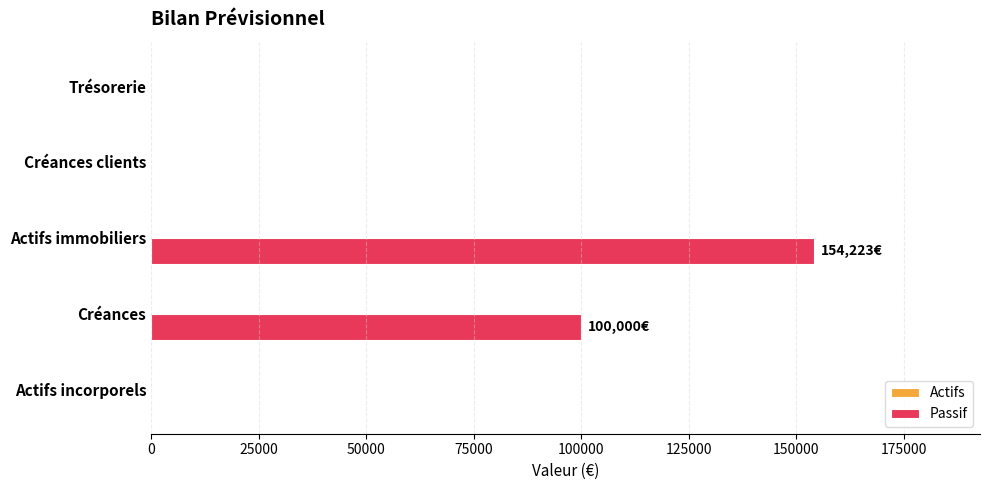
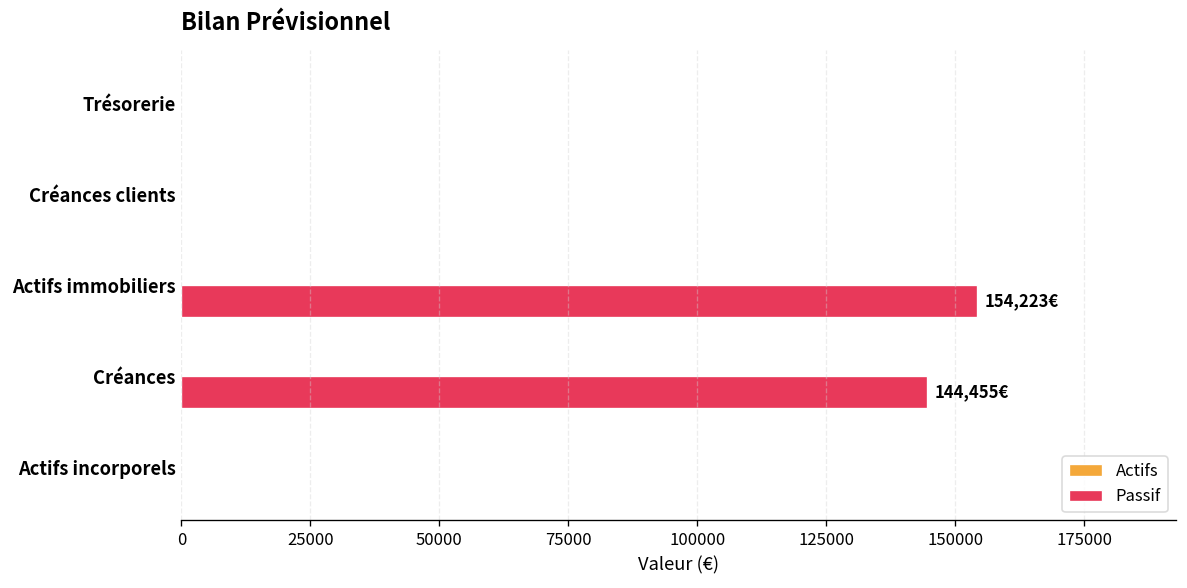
Passif, Créances: 100,000€ -> 144,455€
